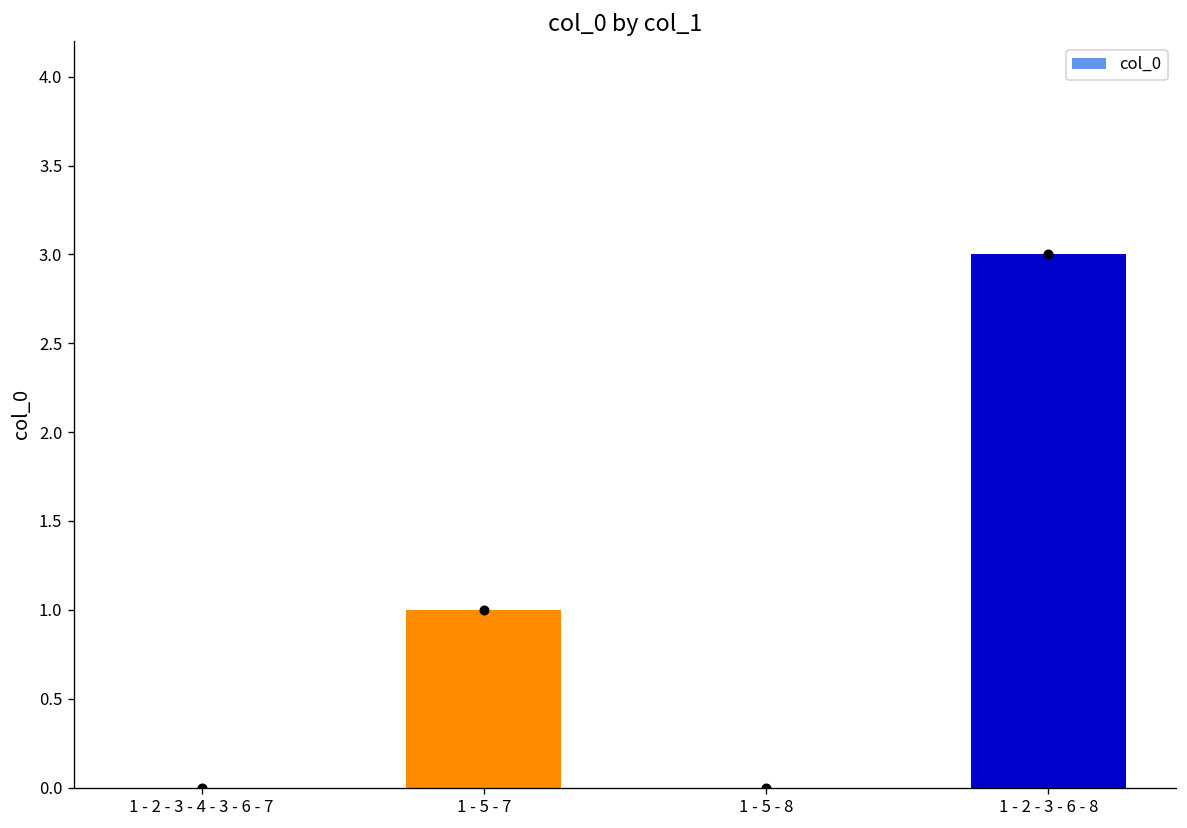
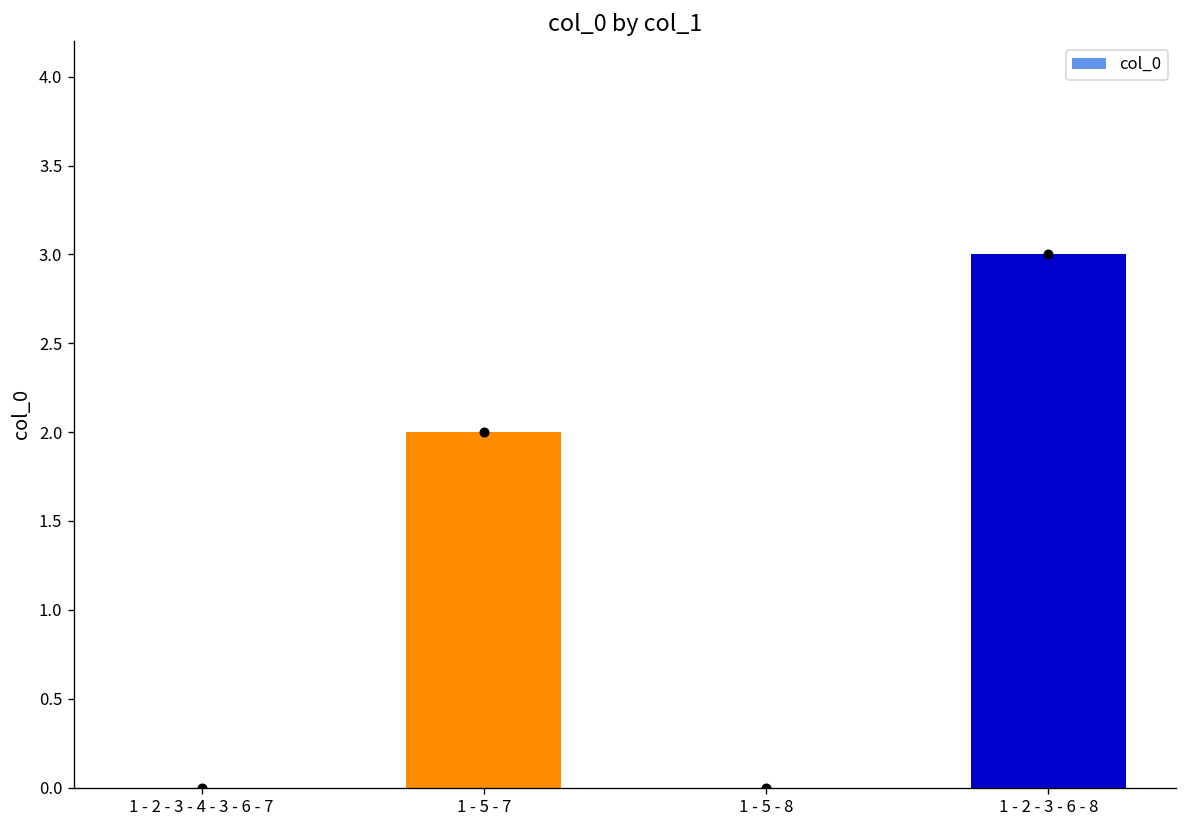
1 - 5 - 7: 1 -> 2
